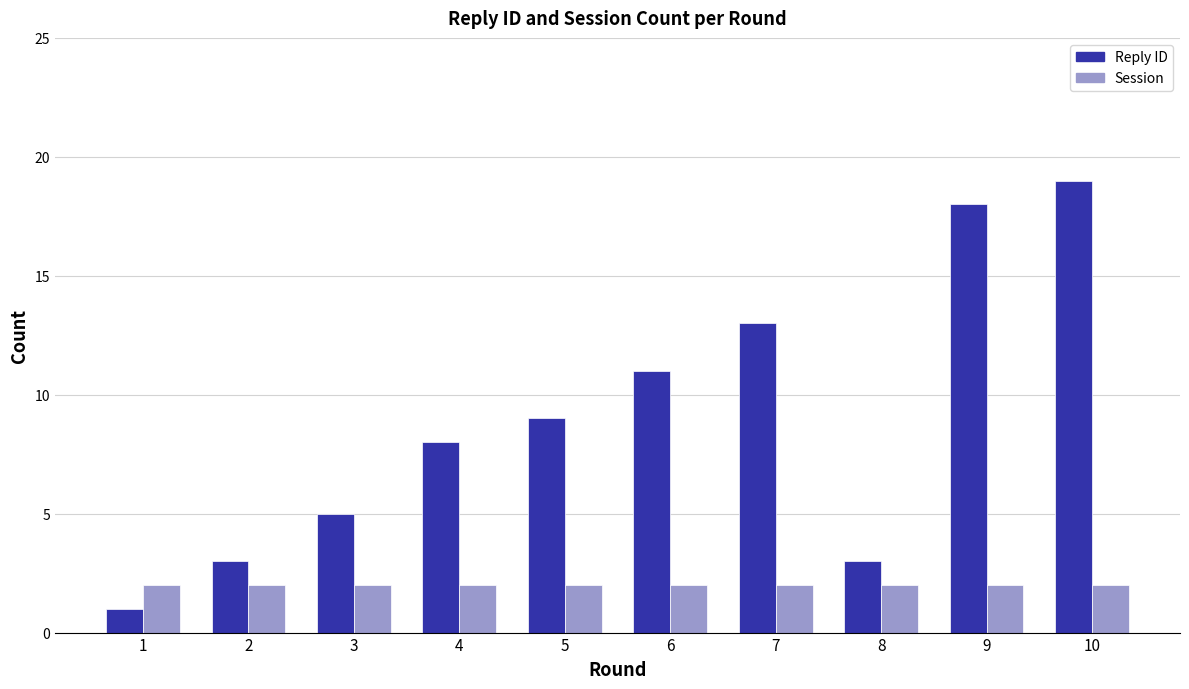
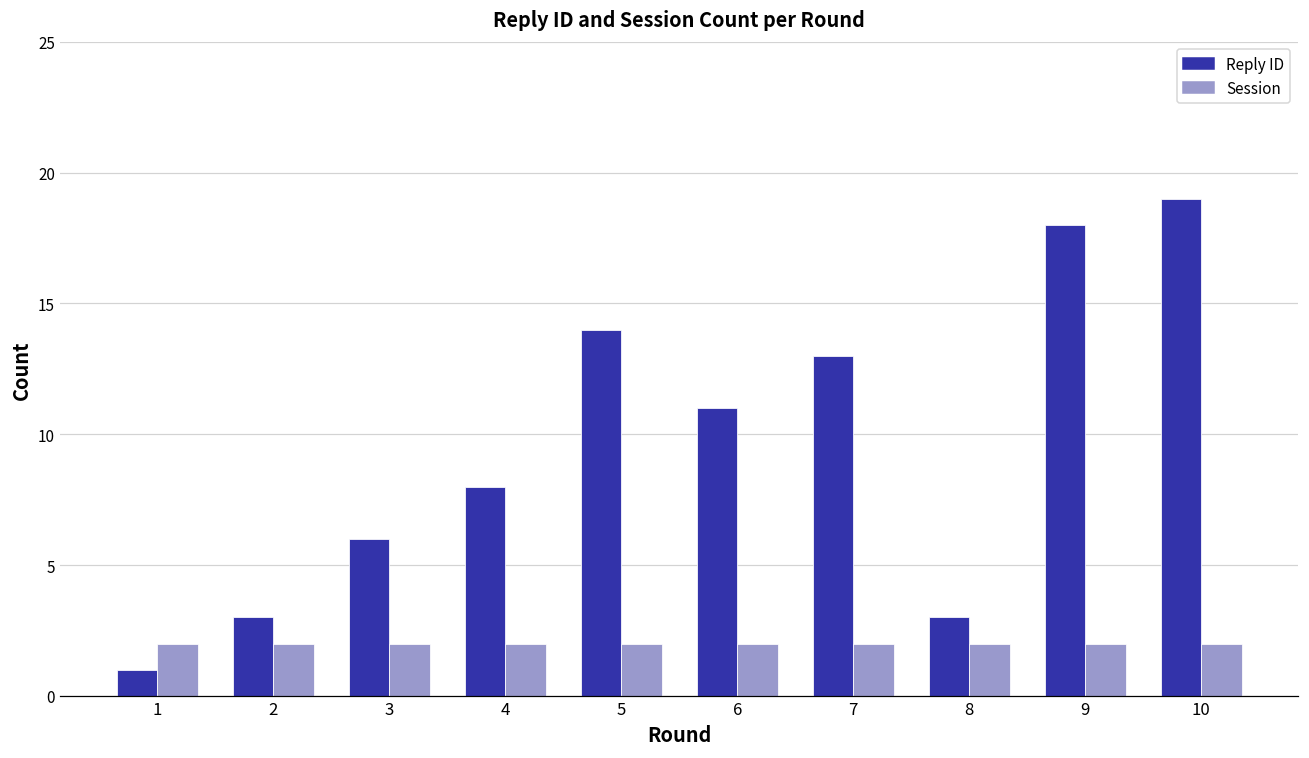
Reply ID, 3: 5 -> 6
Reply ID, 5: 9 -> 14
